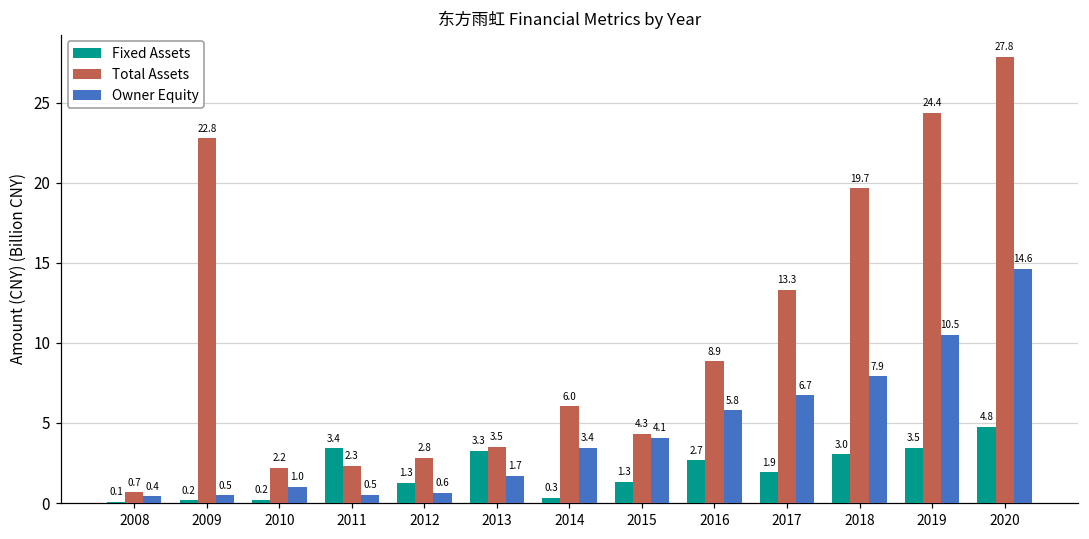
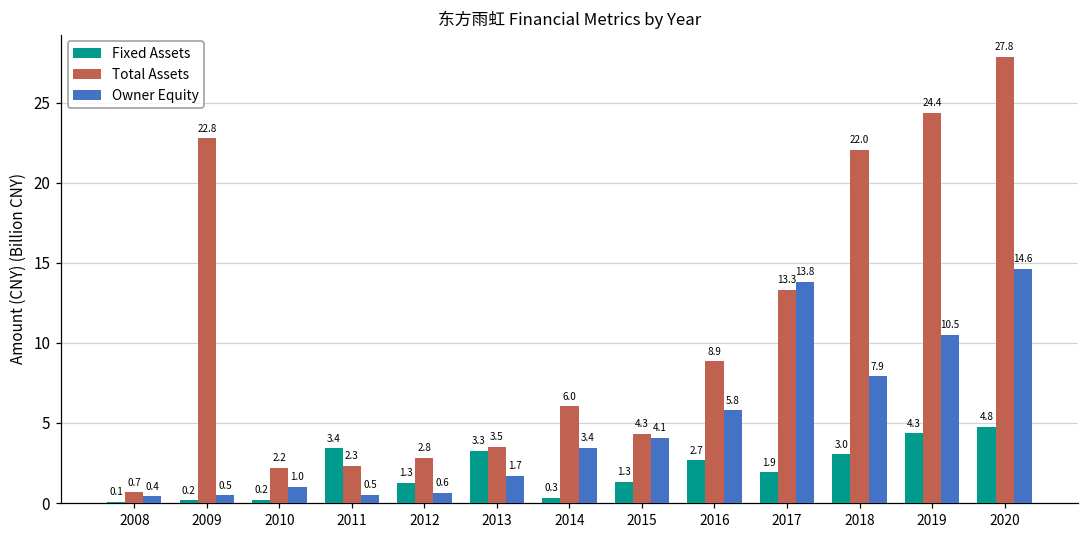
Owner Equity, 2017: 6.7 -> 13.8
Total Assets, 2018: 19.7 -> 22.0
Fixed Assets, 2019: 3.5 -> 4.3
